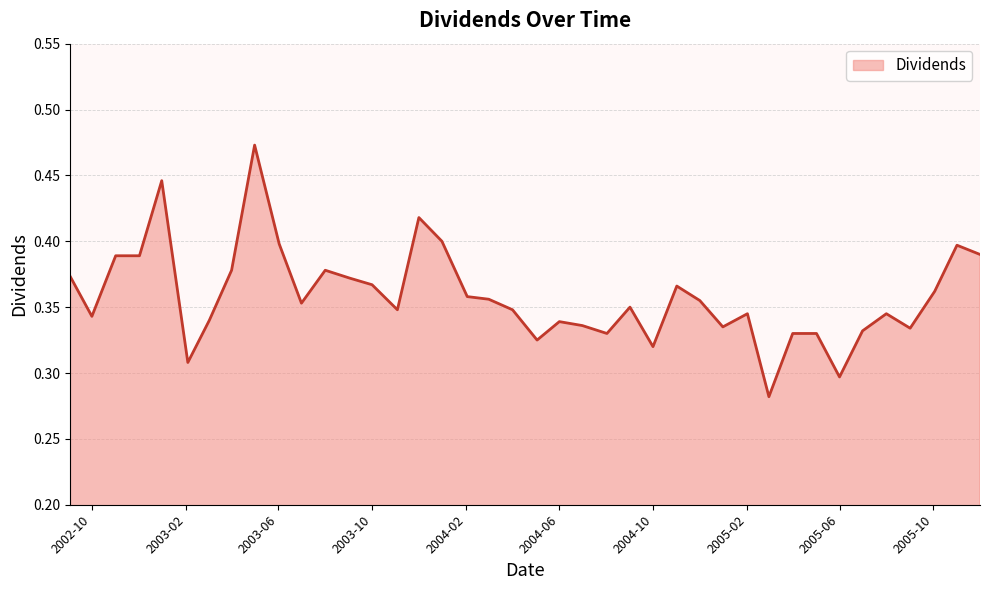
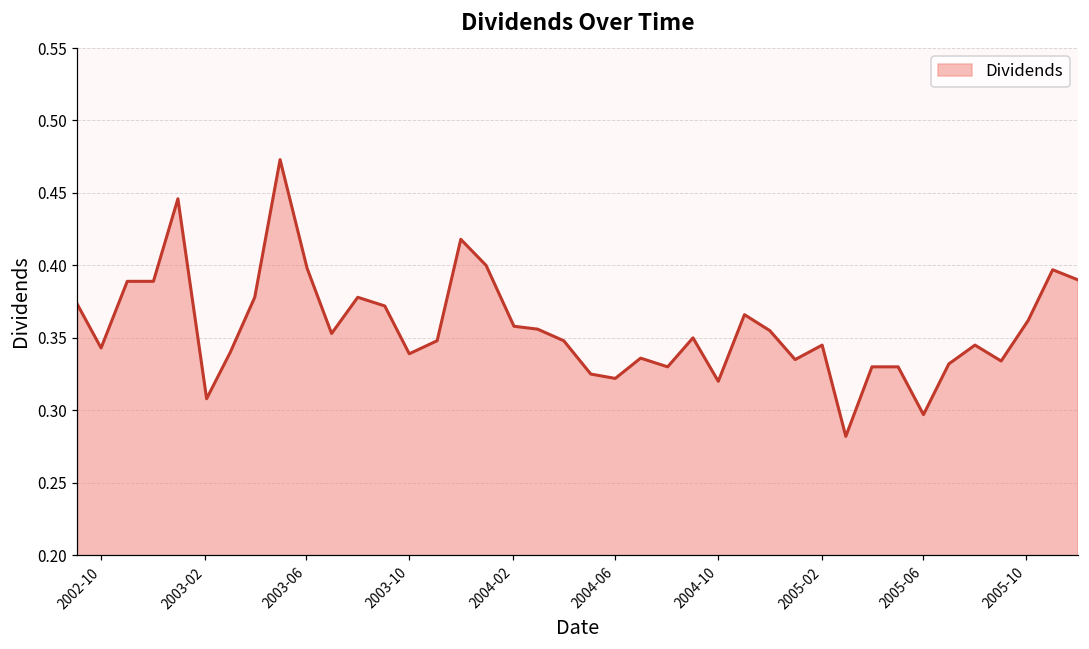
2003-10: 0.367 -> 0.339
2004-06: 0.339 -> 0.322
